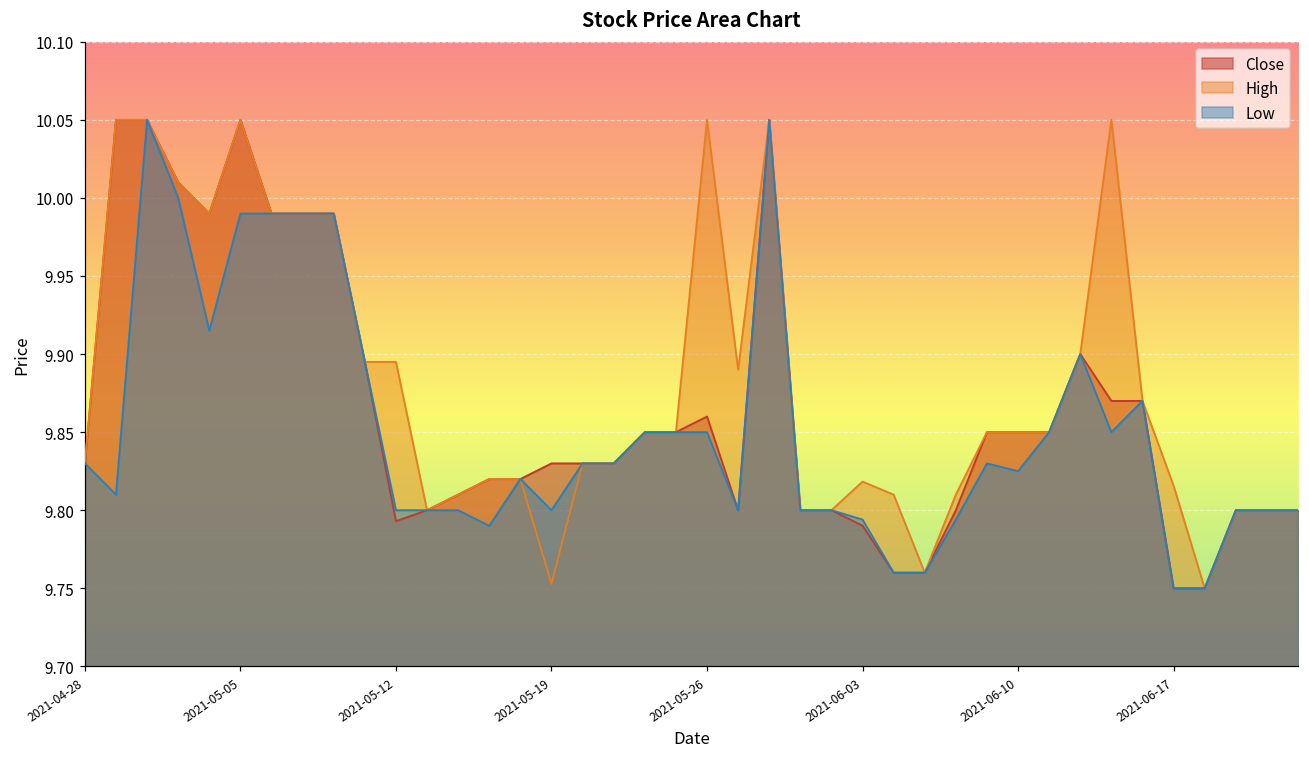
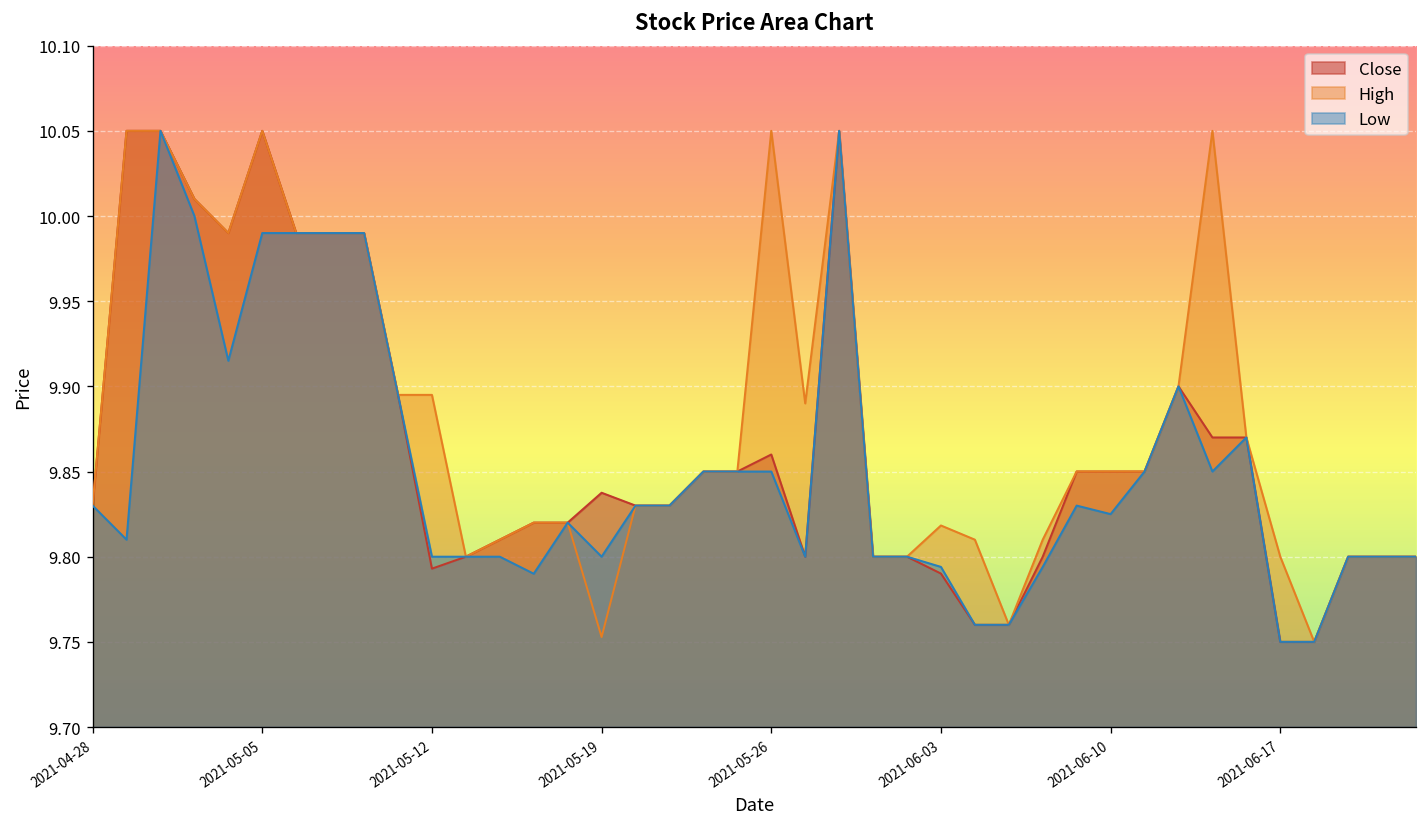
Close, 2021-05-19: 9.830 -> 9.838
High, 2021-06-17: 9.816 -> 9.800
